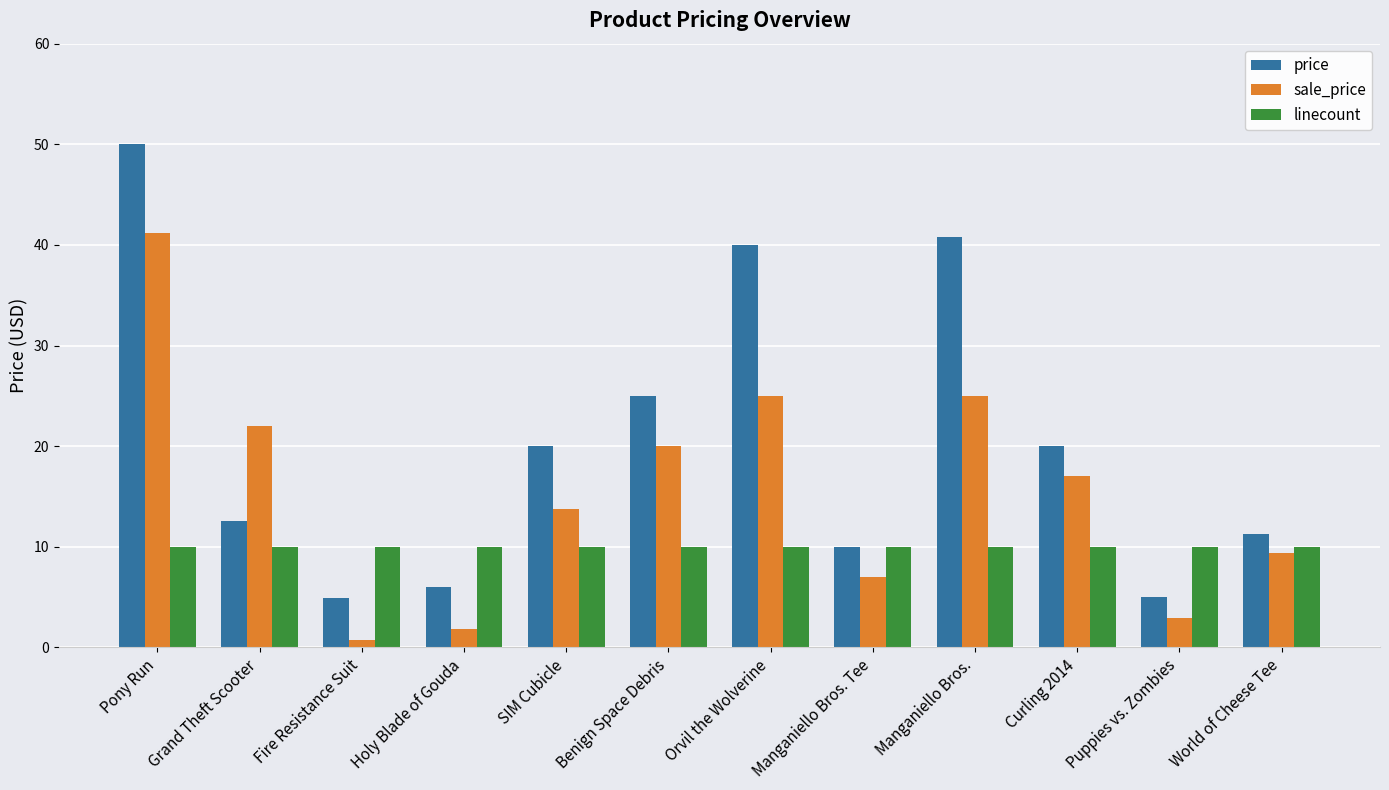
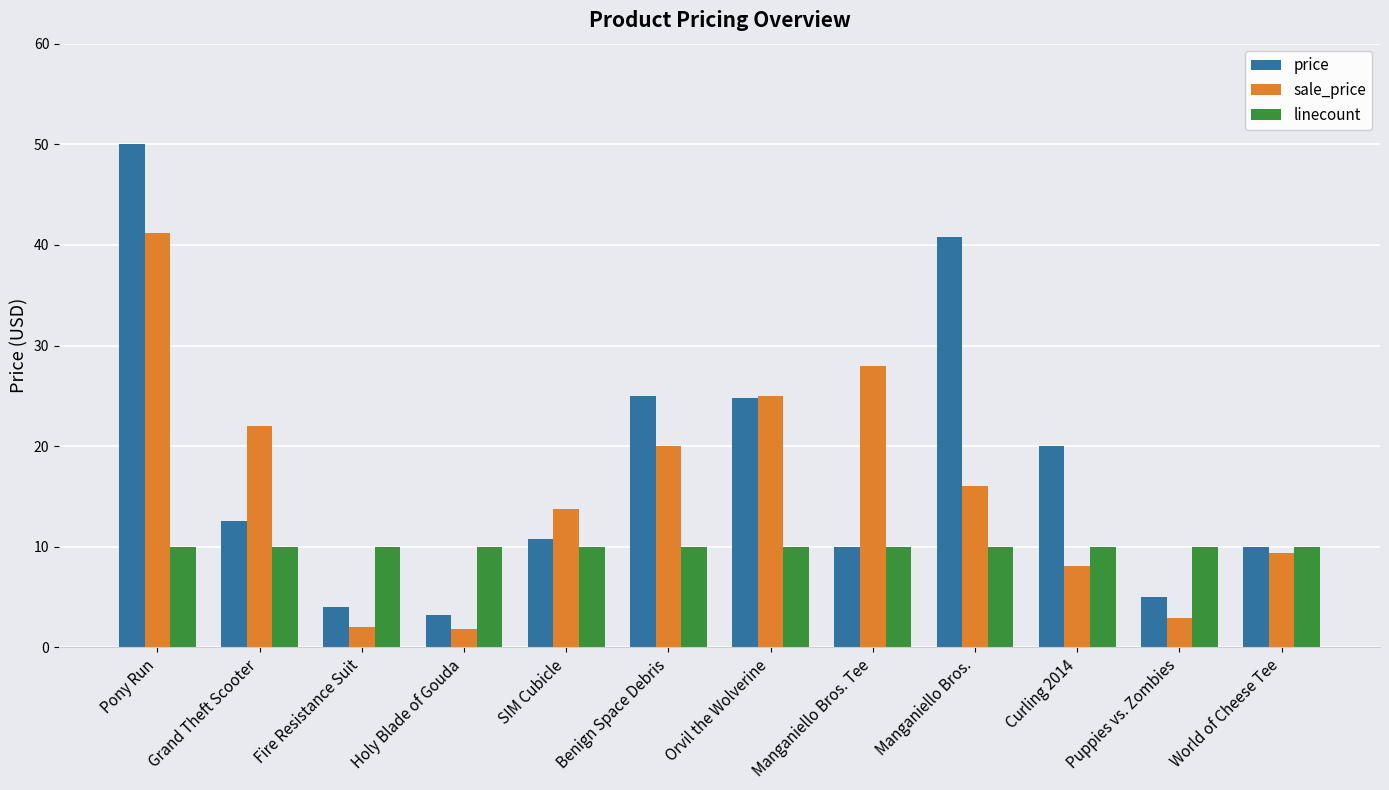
price, Fire Resistance Suit: 4.9 -> 4.0
sale_price, Fire Resistance Suit: 0.8 -> 2.0
price, Holy Blade of Gouda: 6.0 -> 3.2
price, SIM Cubicle: 20.0 -> 10.7
price, Orvil the Wolverine: 40.0 -> 24.8
sale_price, Manganiello Bros. Tee: 7.0 -> 28.0
sale_price, Manganiello Bros.: 25.0 -> 16.0
sale_price, Curling 2014: 17.0 -> 8.1
price, World of Cheese Tee: 11.3 -> 10.0
